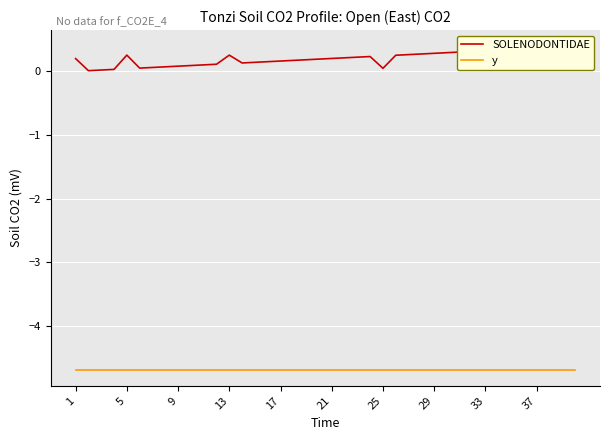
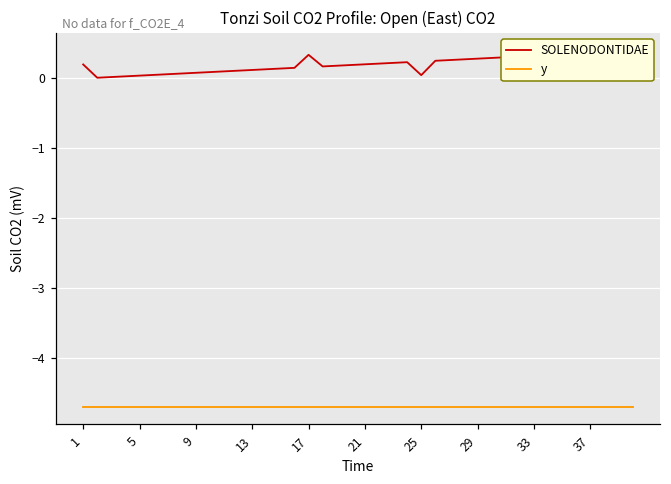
SOLENODONTIDAE, 5: 0.3 -> 0.0
SOLENODONTIDAE, 13: 0.3 -> 0.1
SOLENODONTIDAE, 17: 0.2 -> 0.3
